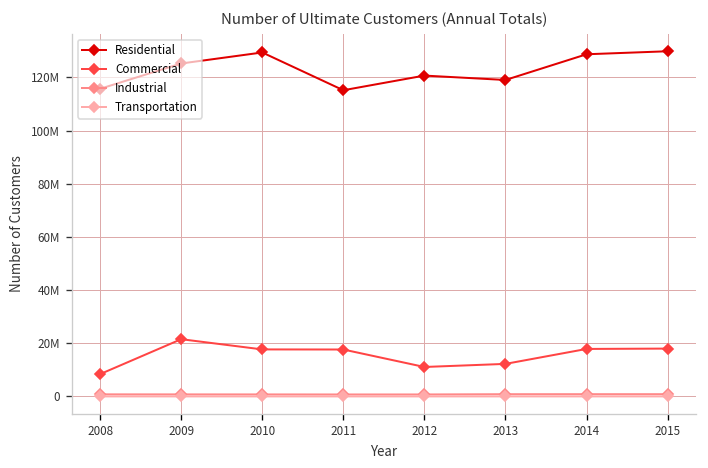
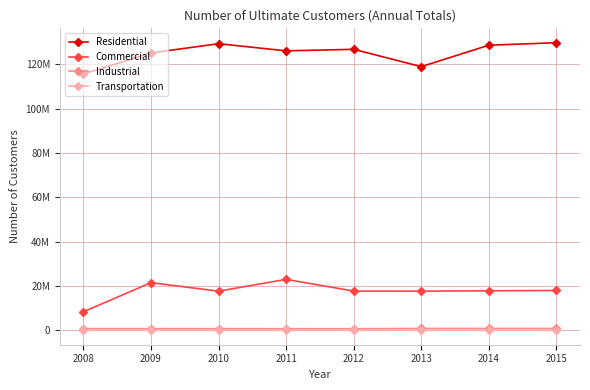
Residential, 2011: 115000000 -> 126000000
Commercial, 2011: 18000000 -> 23000000
Residential, 2012: 121000000 -> 127000000
Commercial, 2012: 11000000 -> 18000000
Commercial, 2013: 12000000 -> 18000000
